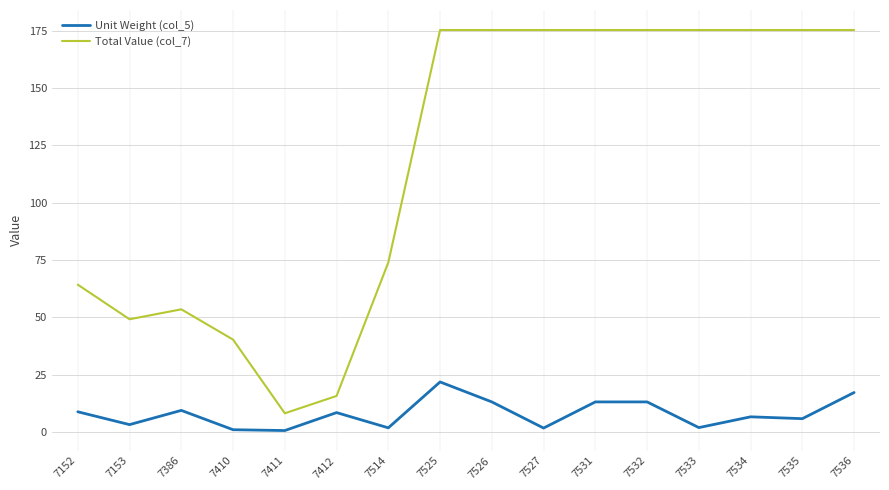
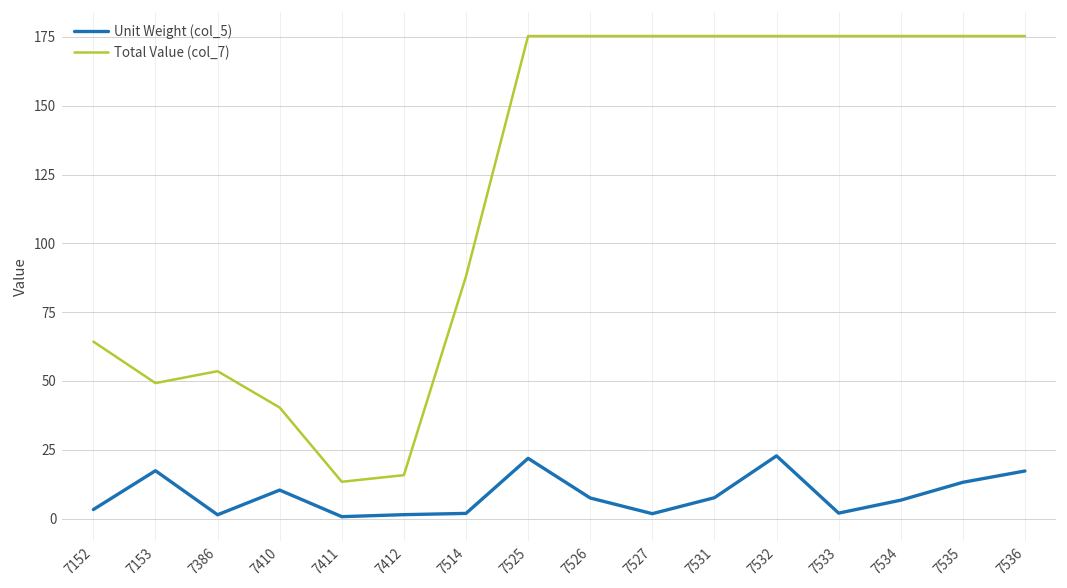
Unit Weight (col_5), 7152: 9 -> 3
Unit Weight (col_5), 7153: 3 -> 17
Unit Weight (col_5), 7386: 10 -> 1
Unit Weight (col_5), 7410: 1 -> 10
Total Value (col_7), 7411: 8 -> 13
Unit Weight (col_5), 7412: 9 -> 1
Total Value (col_7), 7514: 74 -> 88
Unit Weight (col_5), 7526: 13 -> 8
Unit Weight (col_5), 7531: 13 -> 8
Unit Weight (col_5), 7532: 13 -> 23
Unit Weight (col_5), 7535: 6 -> 13
